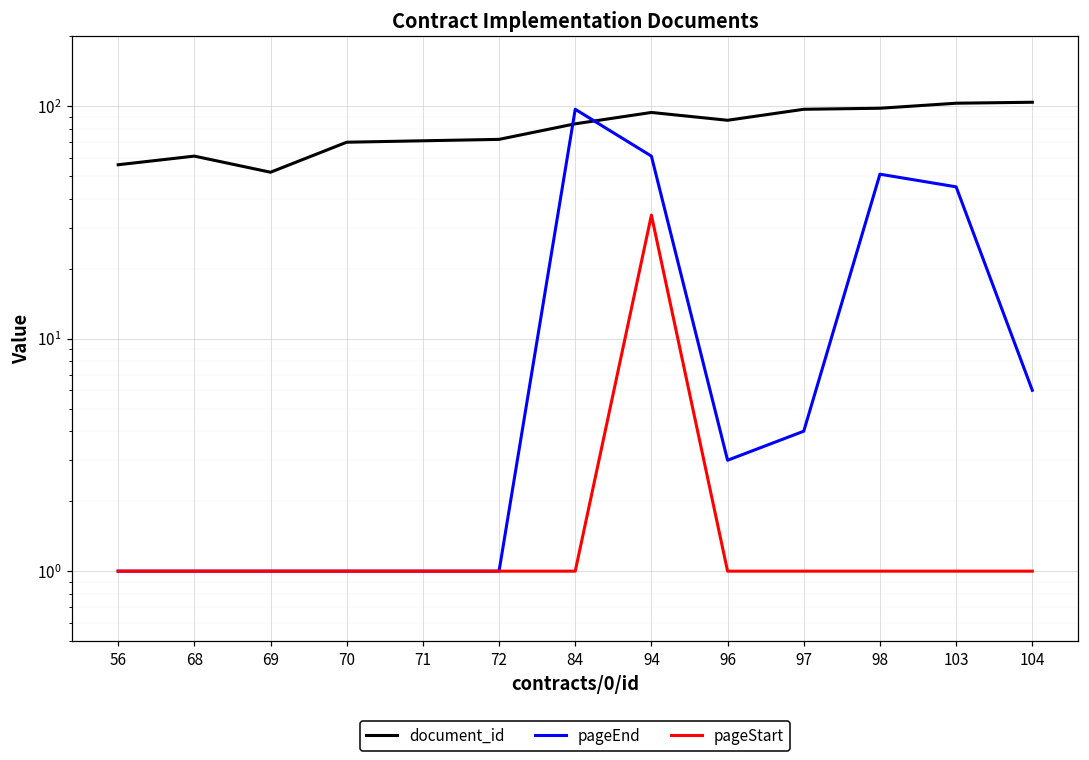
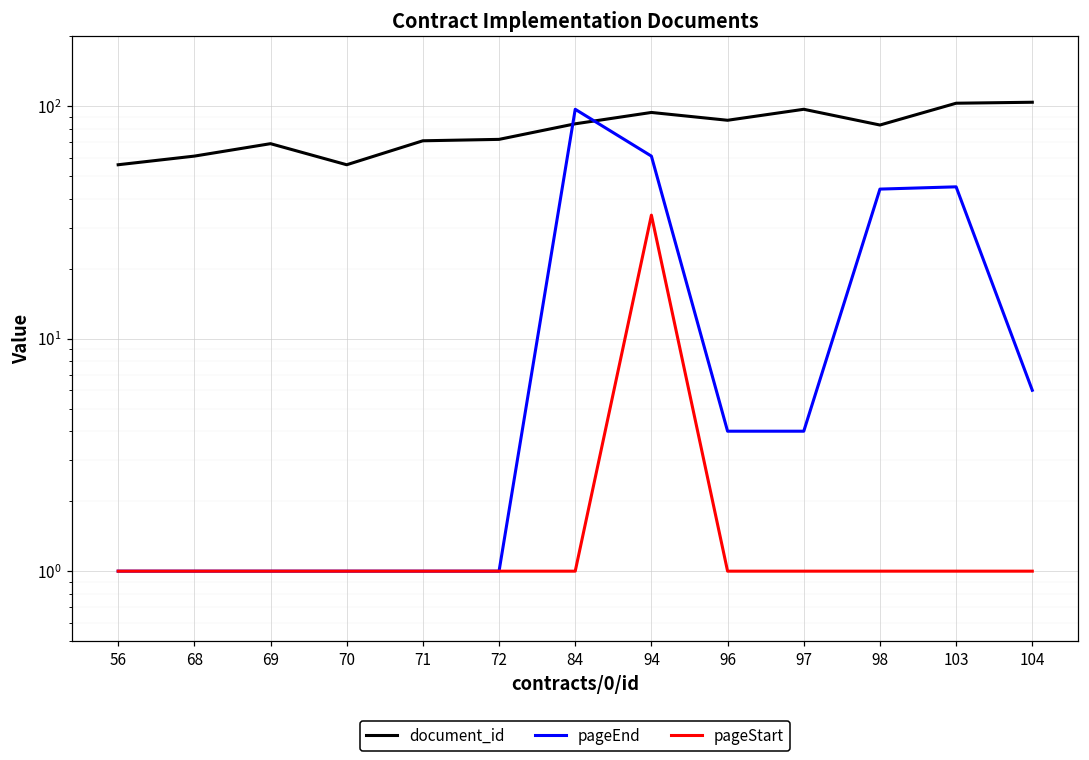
document_id, 69: 52 -> 69
document_id, 70: 70 -> 56
pageEnd, 96: 3 -> 4
document_id, 98: 100 -> 83
pageEnd, 98: 51 -> 44
